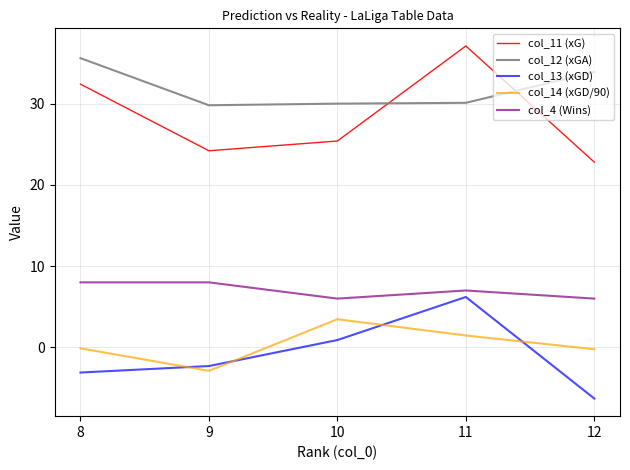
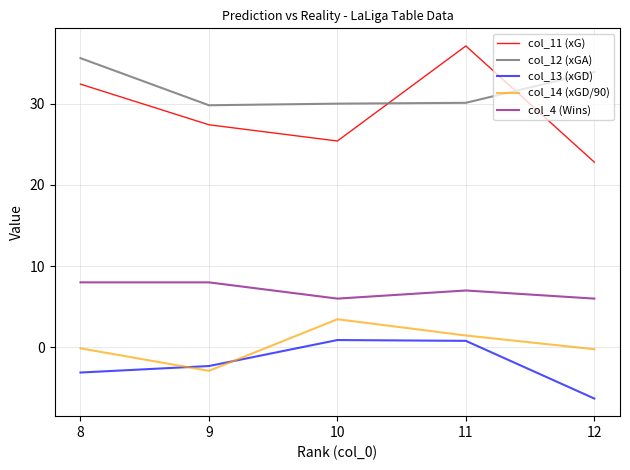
col_11 (xG), 9: 24 -> 27
col_13 (xGD), 11: 6 -> 1
